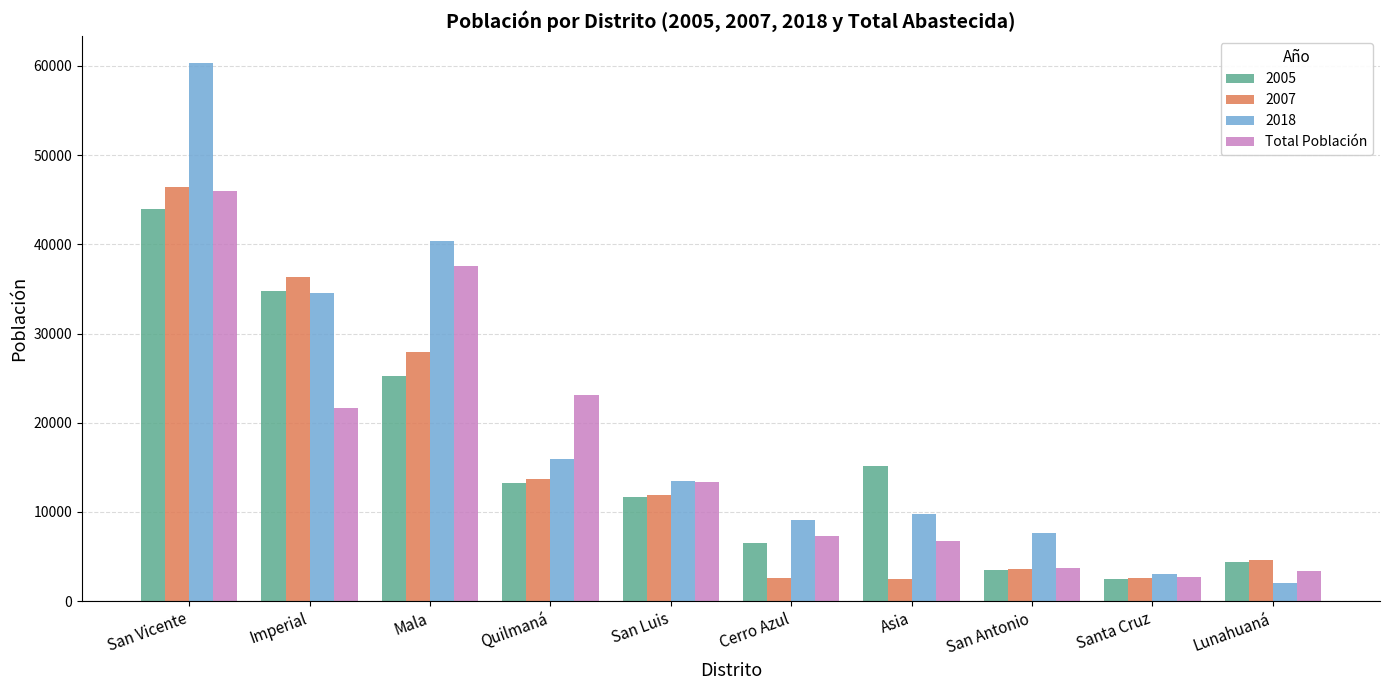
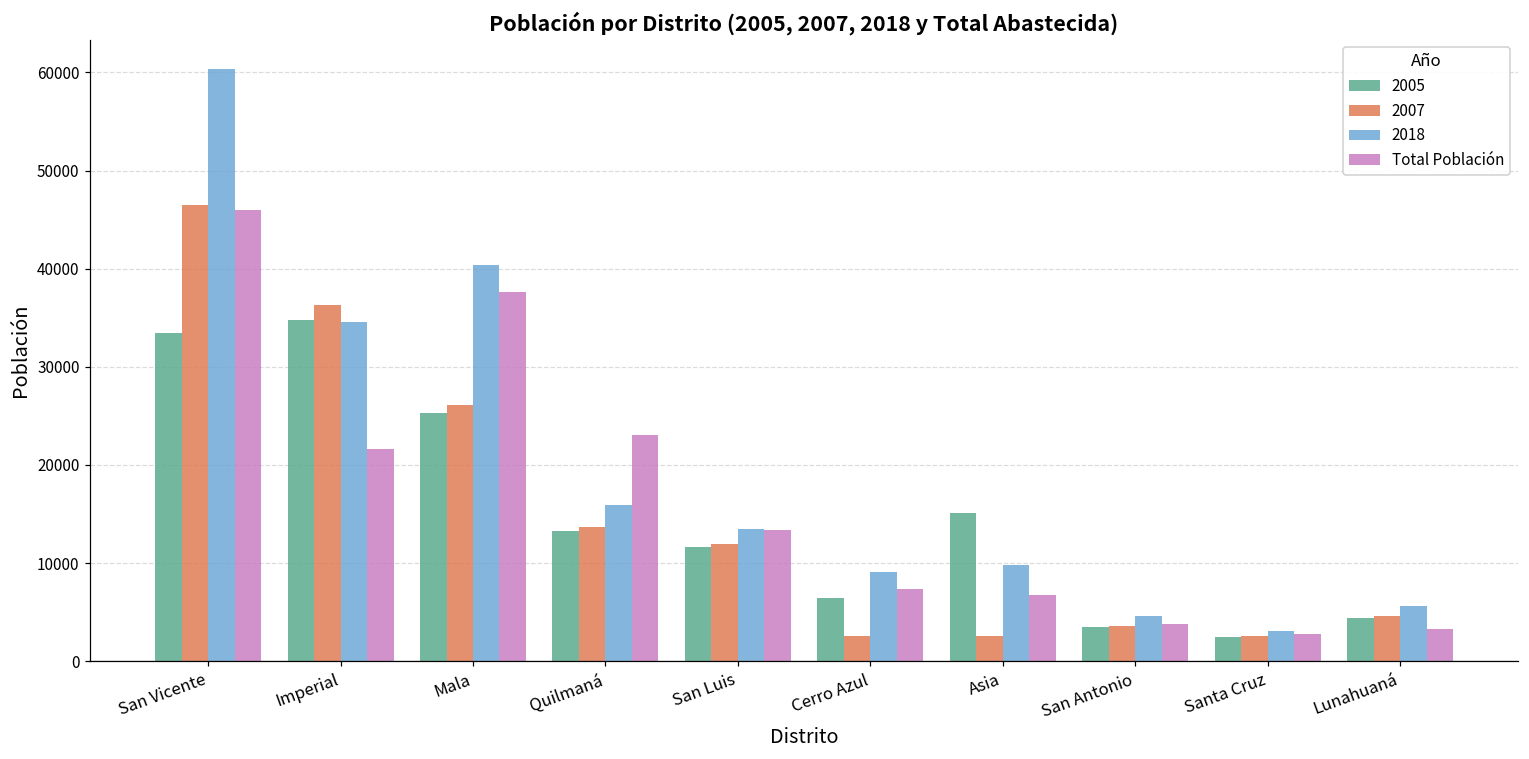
2005, San Vicente: 44000 -> 33000
2007, Mala: 28000 -> 26000
2018, San Antonio: 8000 -> 5000
2018, Lunahuaná: 2000 -> 6000
